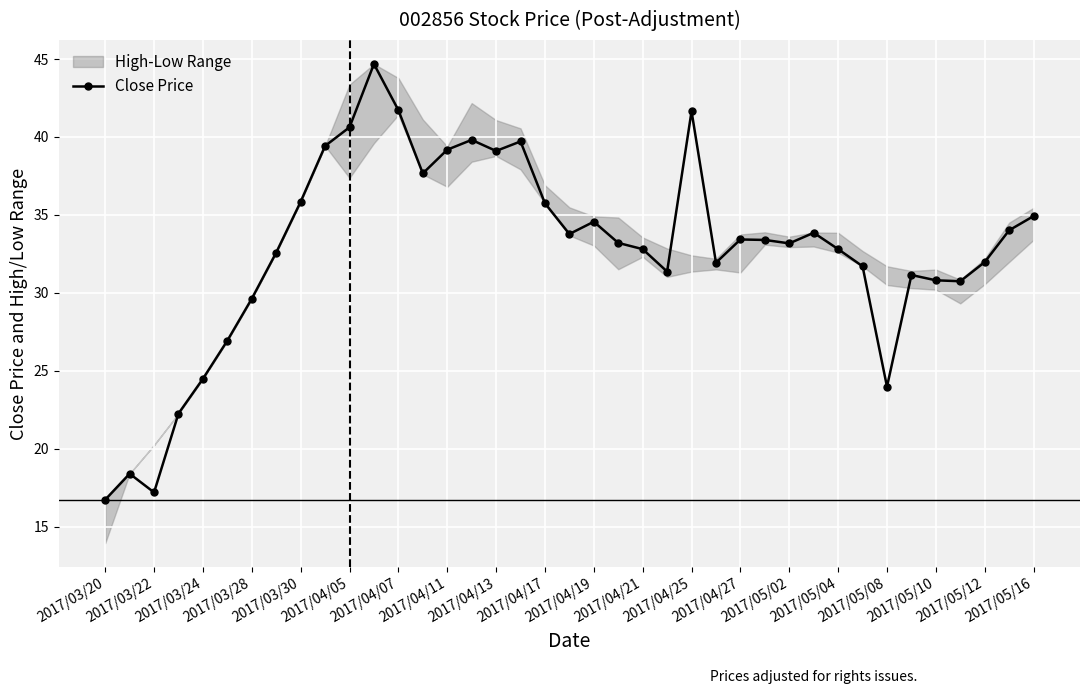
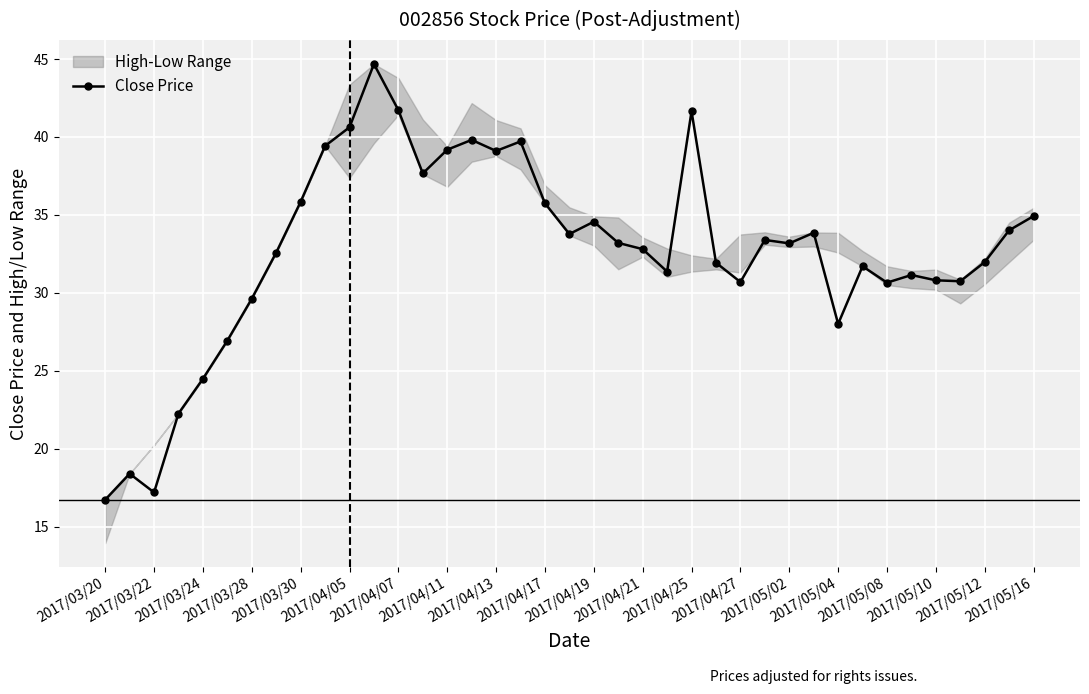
Close Price, 2017/04/27: 33.4 -> 30.7
Close Price, 2017/05/04: 32.8 -> 28.0
Close Price, 2017/05/08: 24.0 -> 30.7
